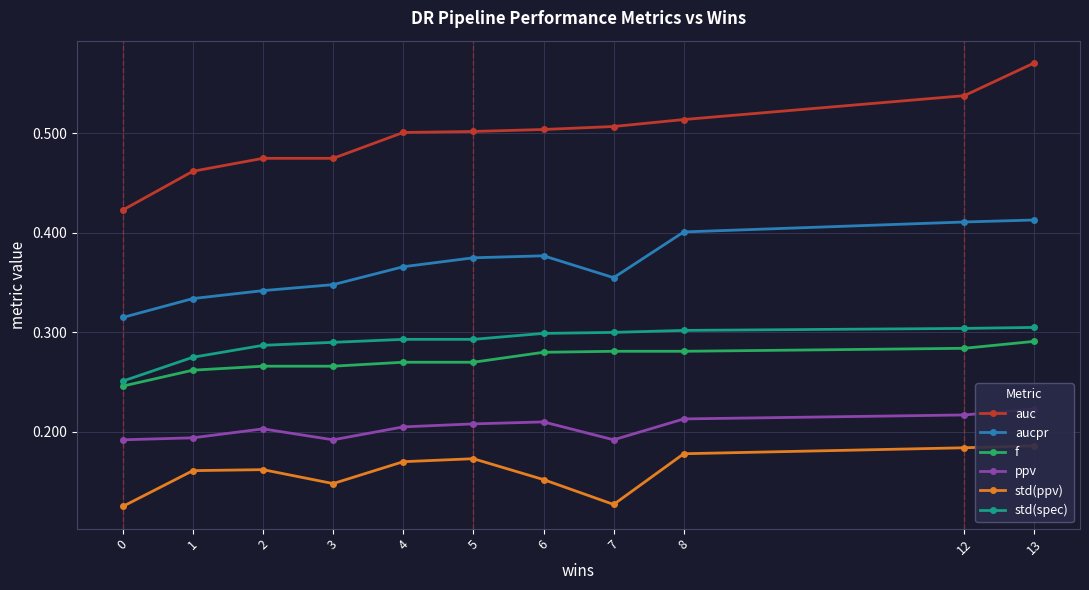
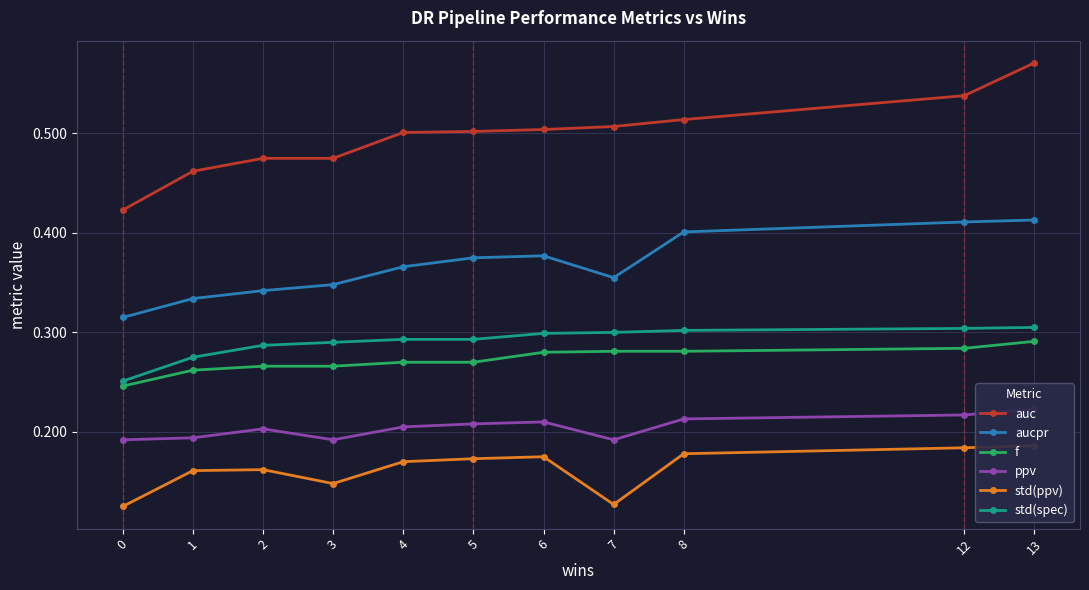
std(ppv), 6: 0.15 -> 0.18
